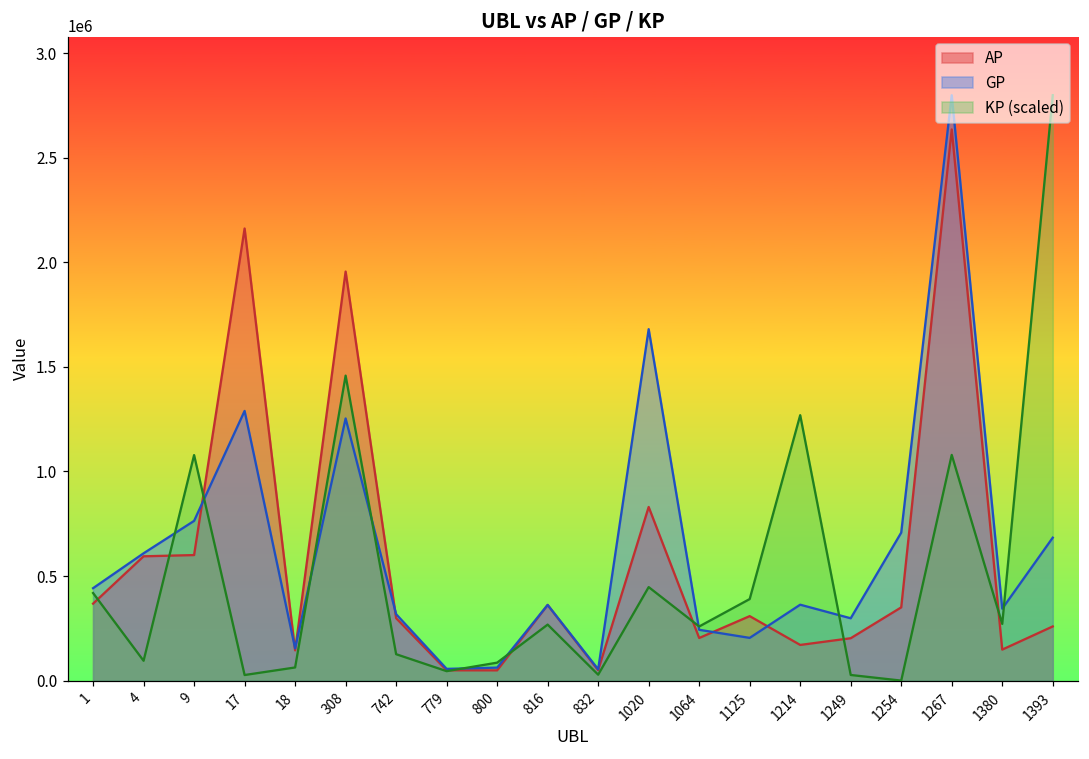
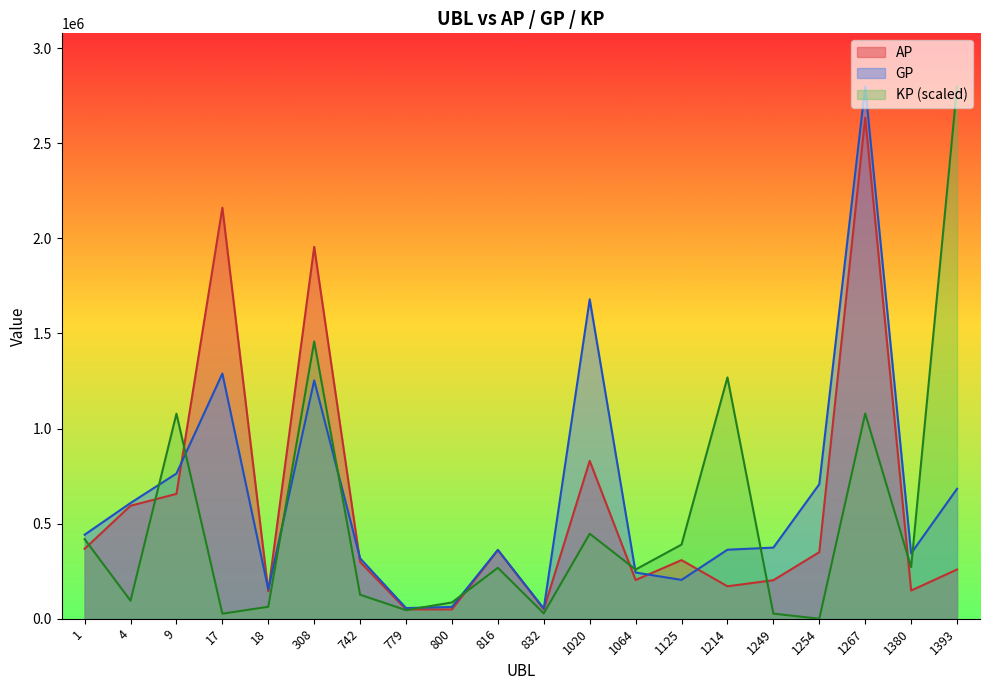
AP, 9: 600000 -> 660000
GP, 1249: 300000 -> 370000
